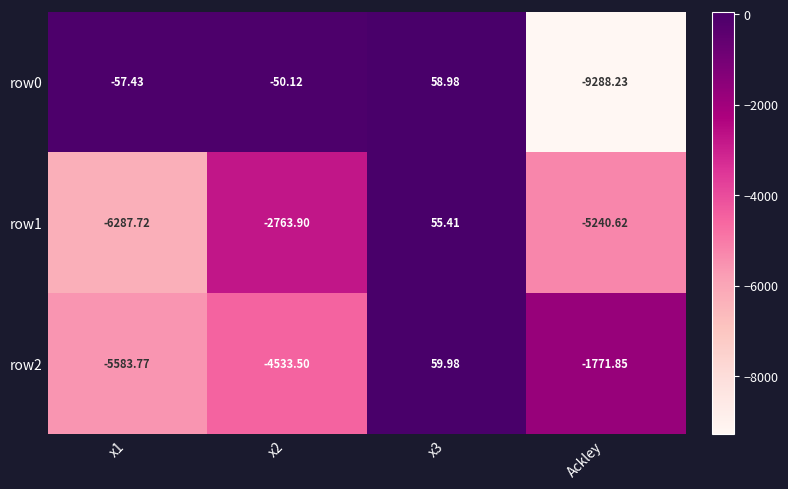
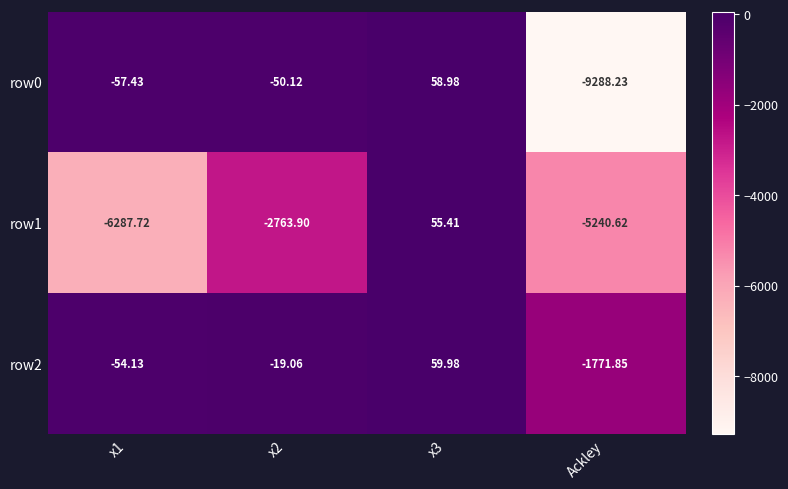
row2, x1: -5583.77 -> -54.13
row2, x2: -4533.50 -> -19.06
